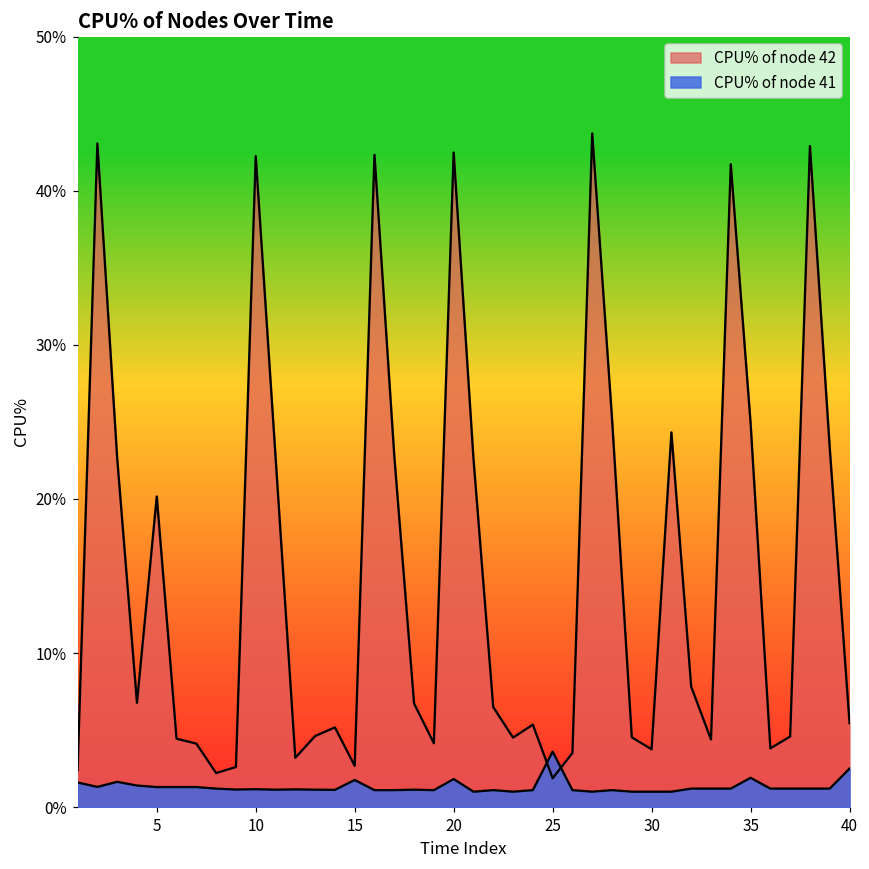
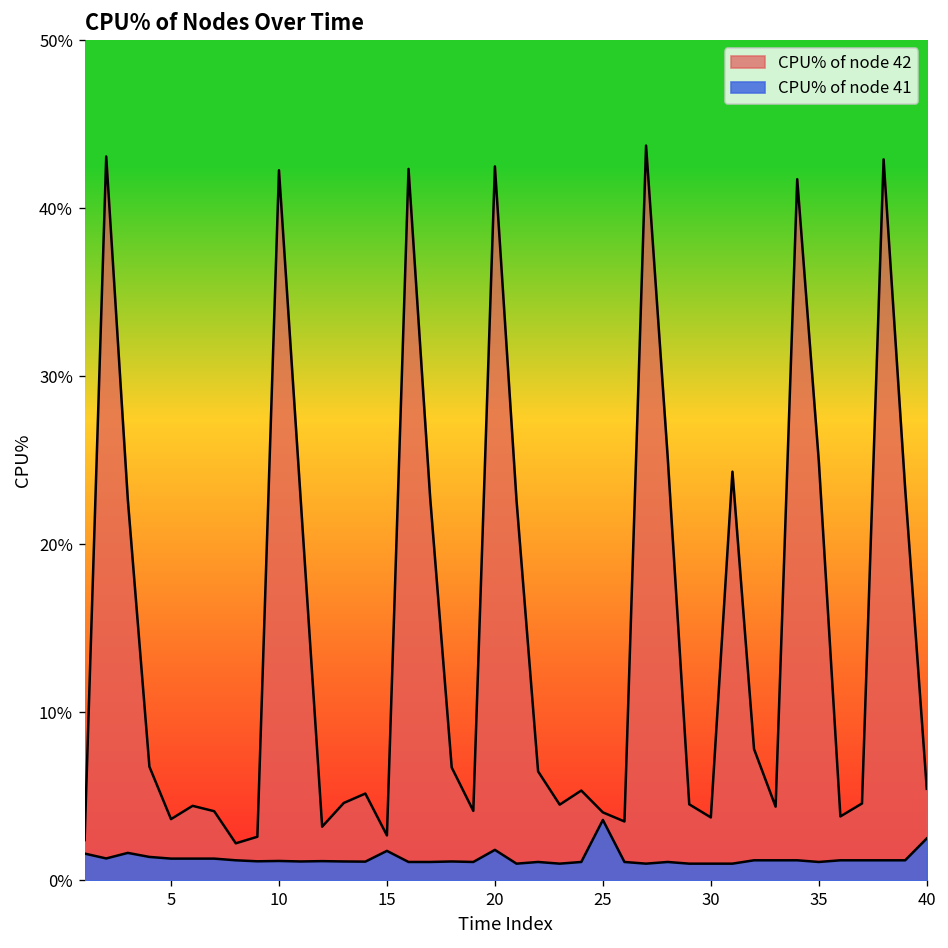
CPU% of node 42, 5: 20.2% -> 3.7%
CPU% of node 42, 25: 1.9% -> 4.1%
CPU% of node 41, 35: 1.9% -> 1.1%
